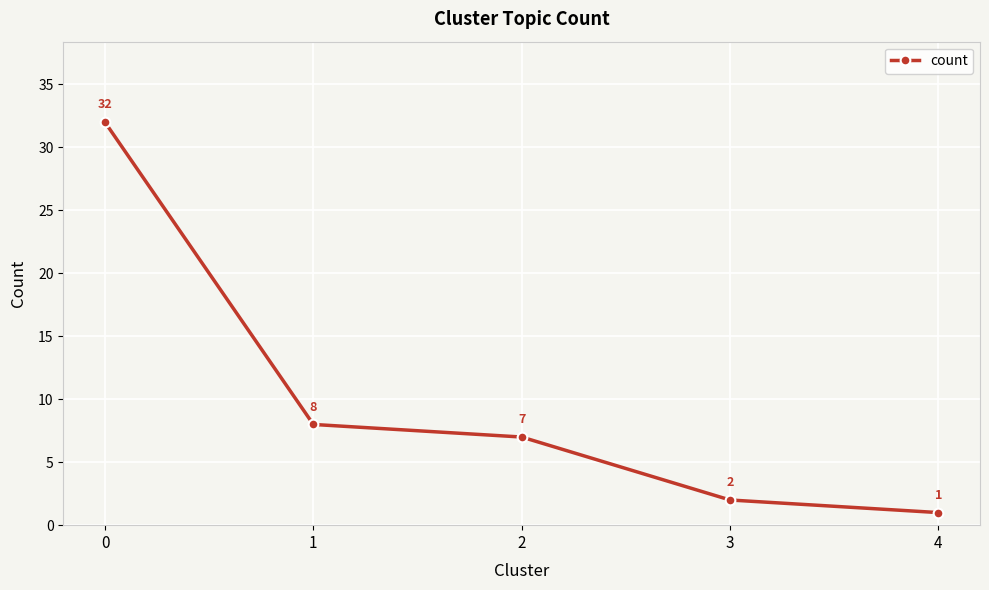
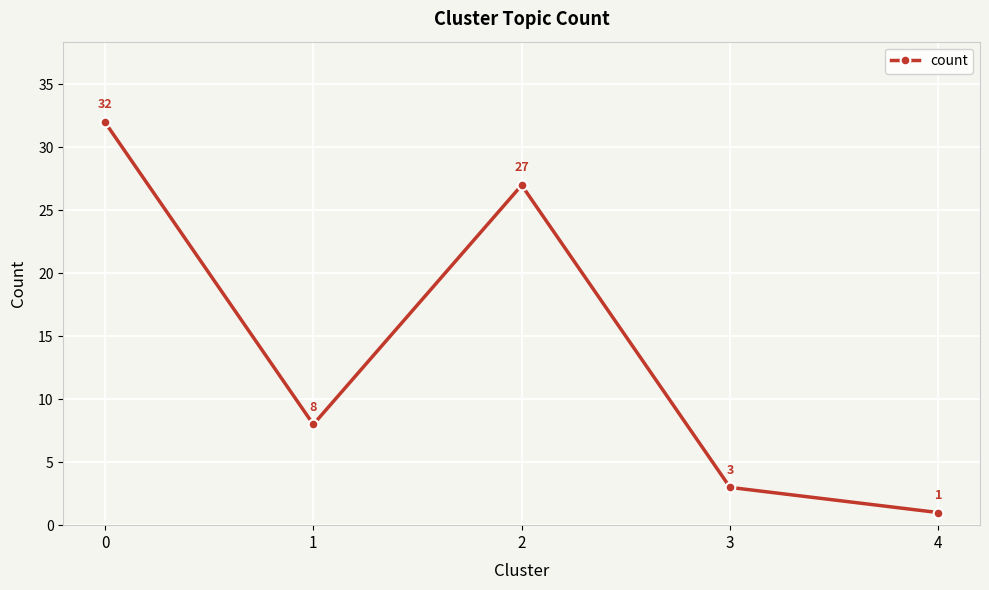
2: 7 -> 27
3: 2 -> 3
